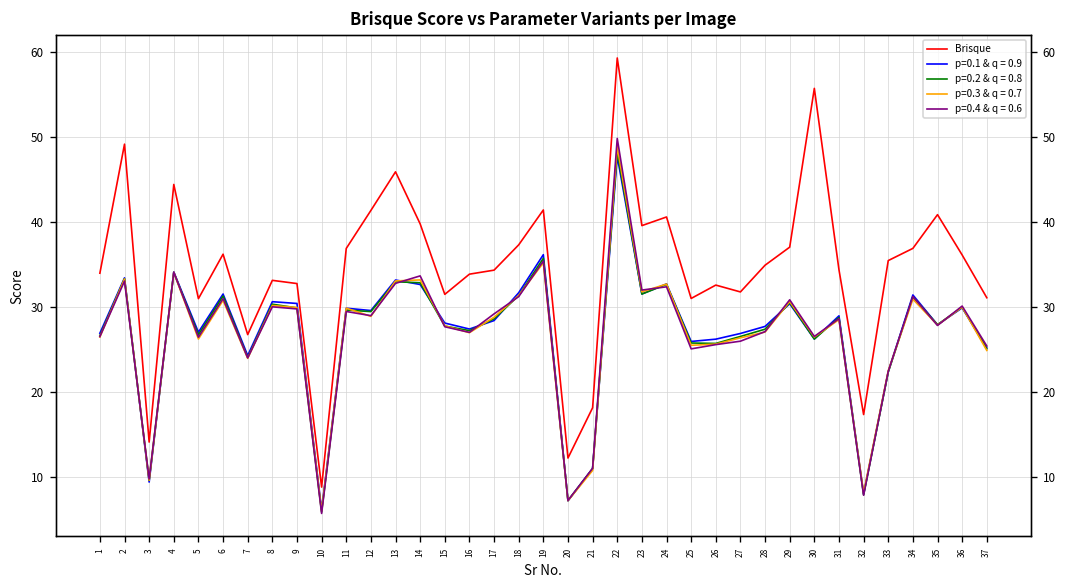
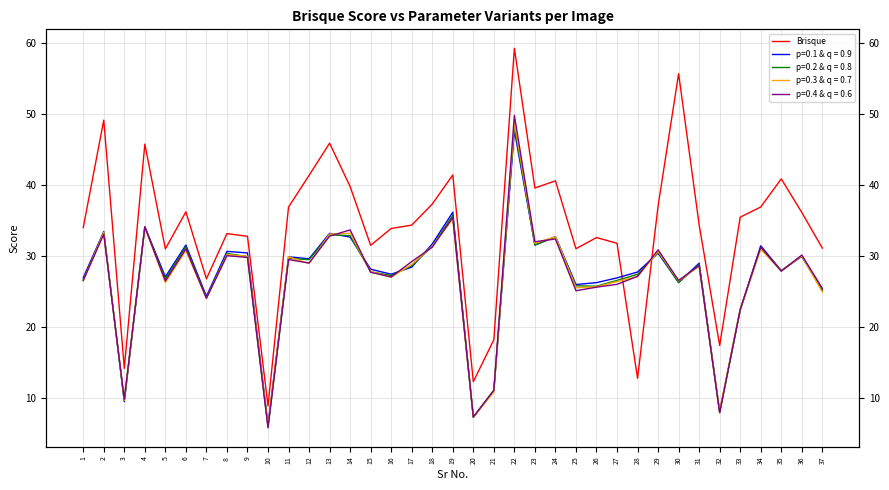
Brisque, 4: 44 -> 46
Brisque, 28: 35 -> 13
